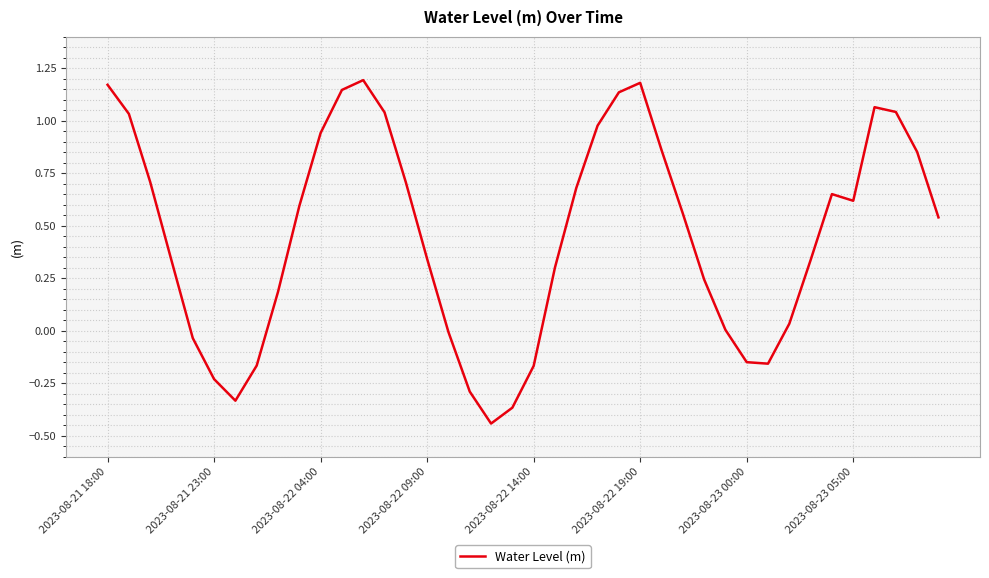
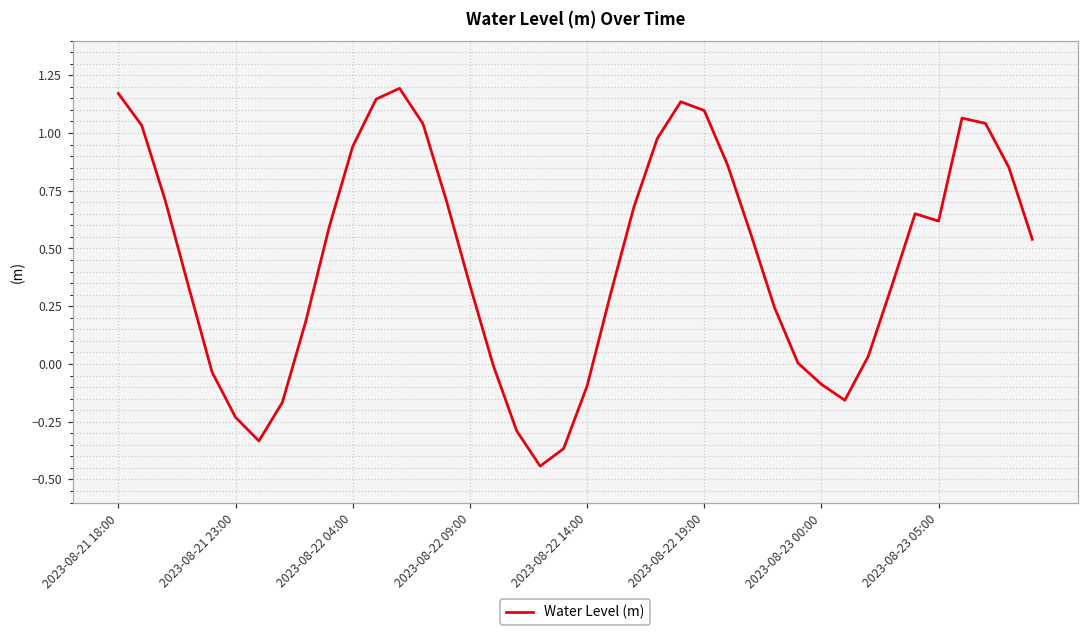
2023-08-22 14:00: -0.17 -> -0.10
2023-08-22 19:00: 1.18 -> 1.10
2023-08-23 00:00: -0.15 -> -0.09
